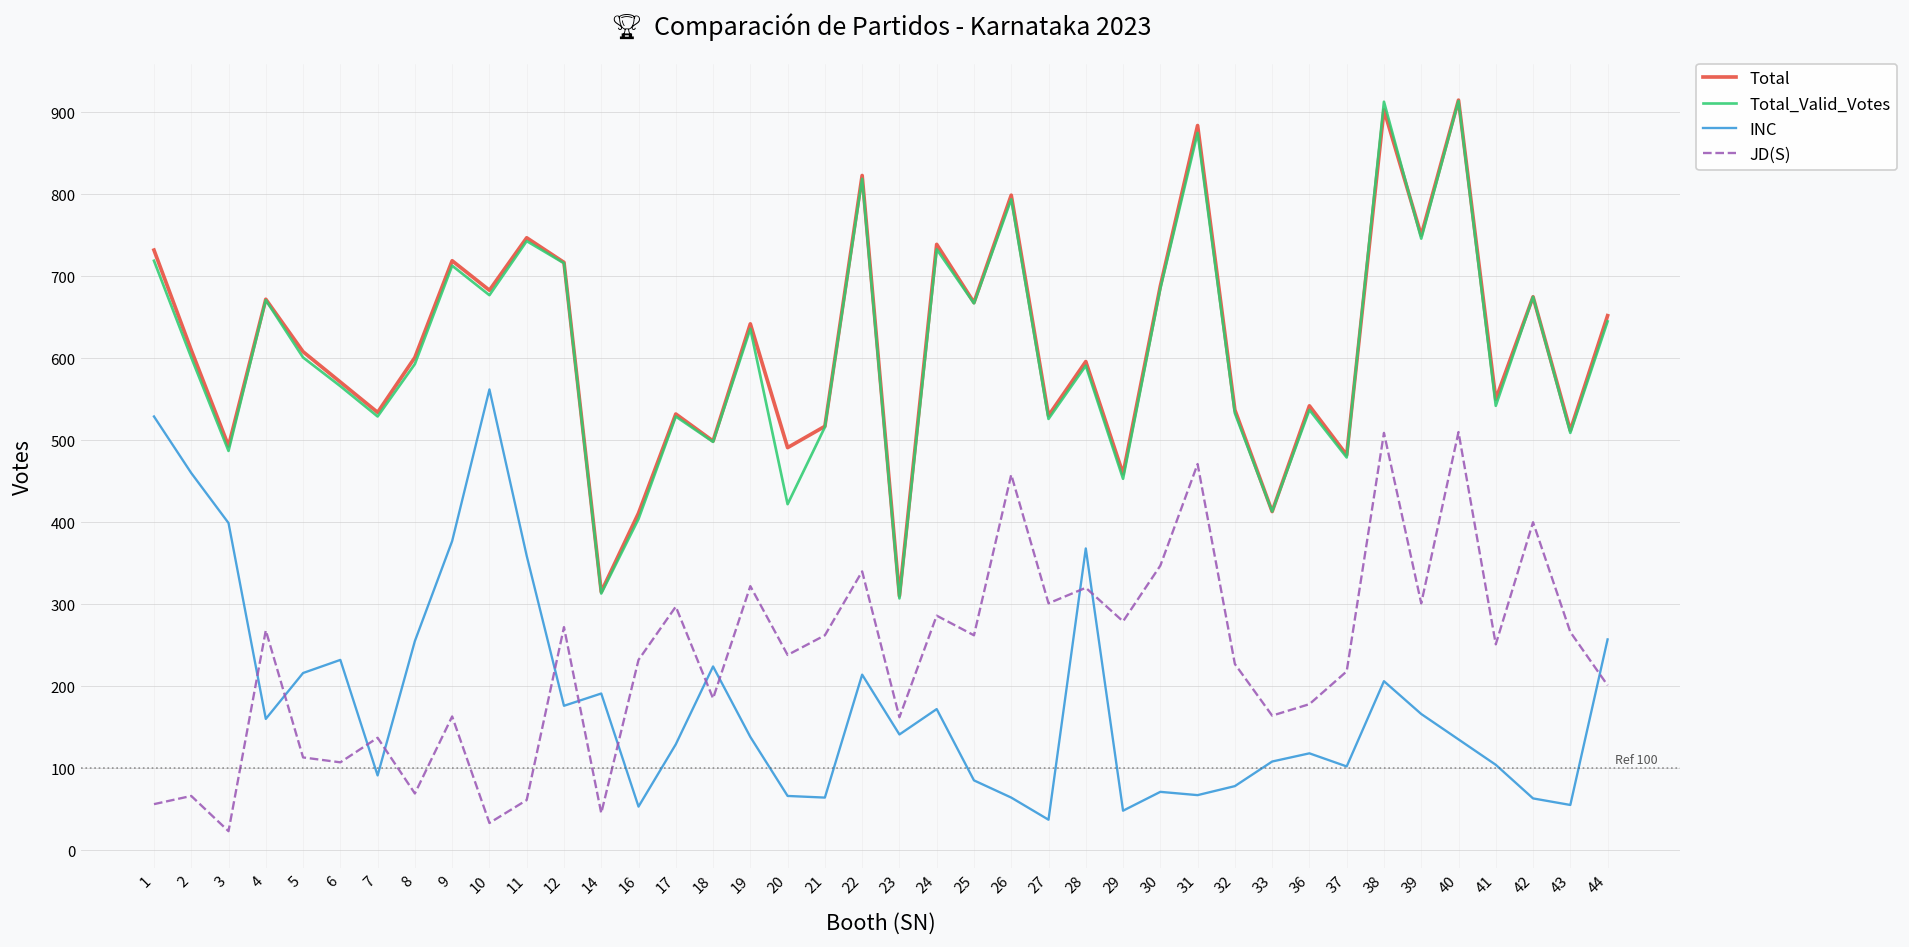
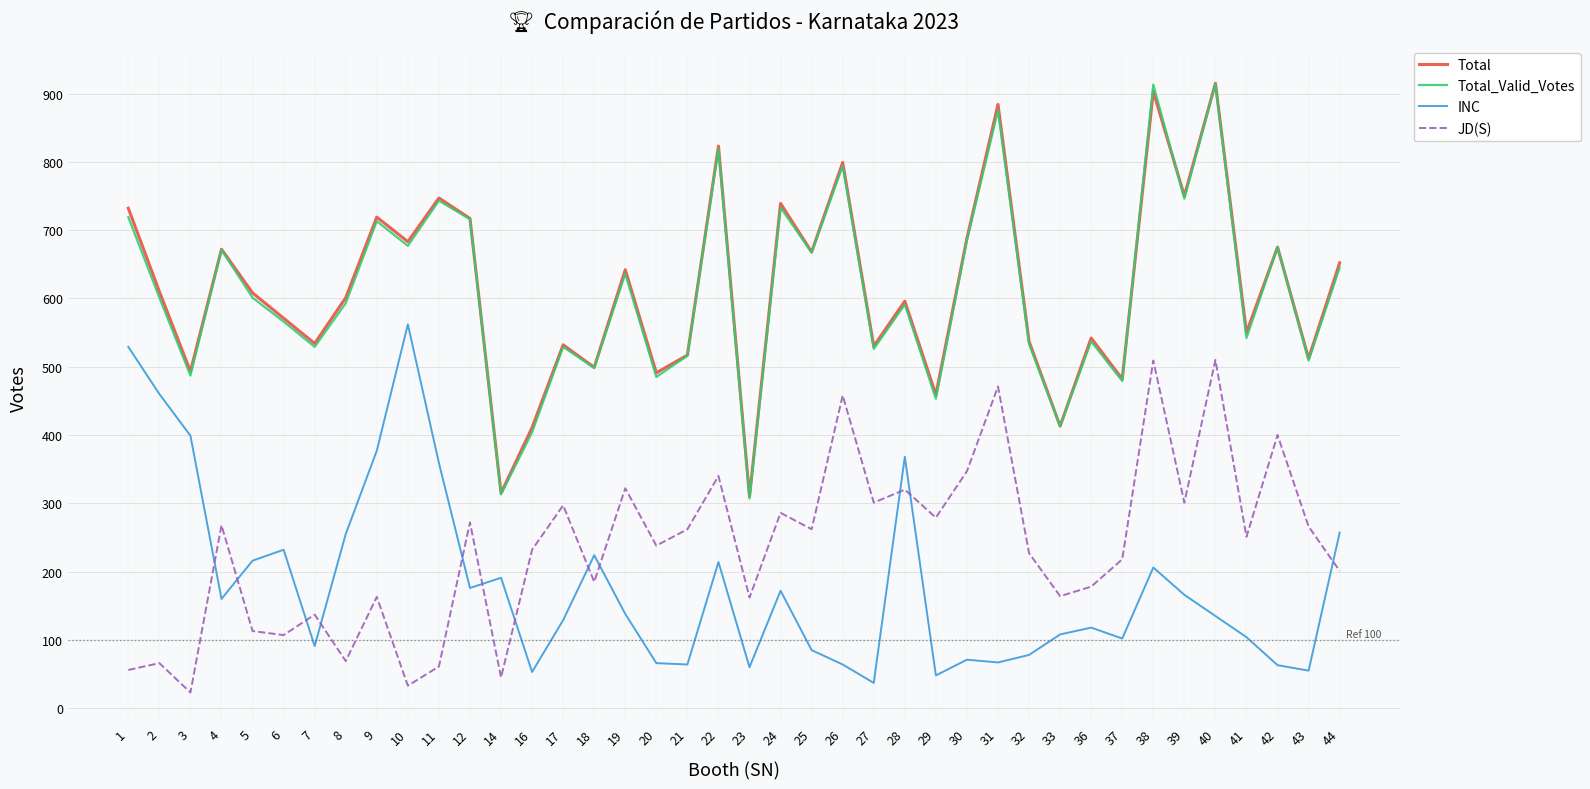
Total_Valid_Votes, 20: 420 -> 490
INC, 23: 140 -> 60
